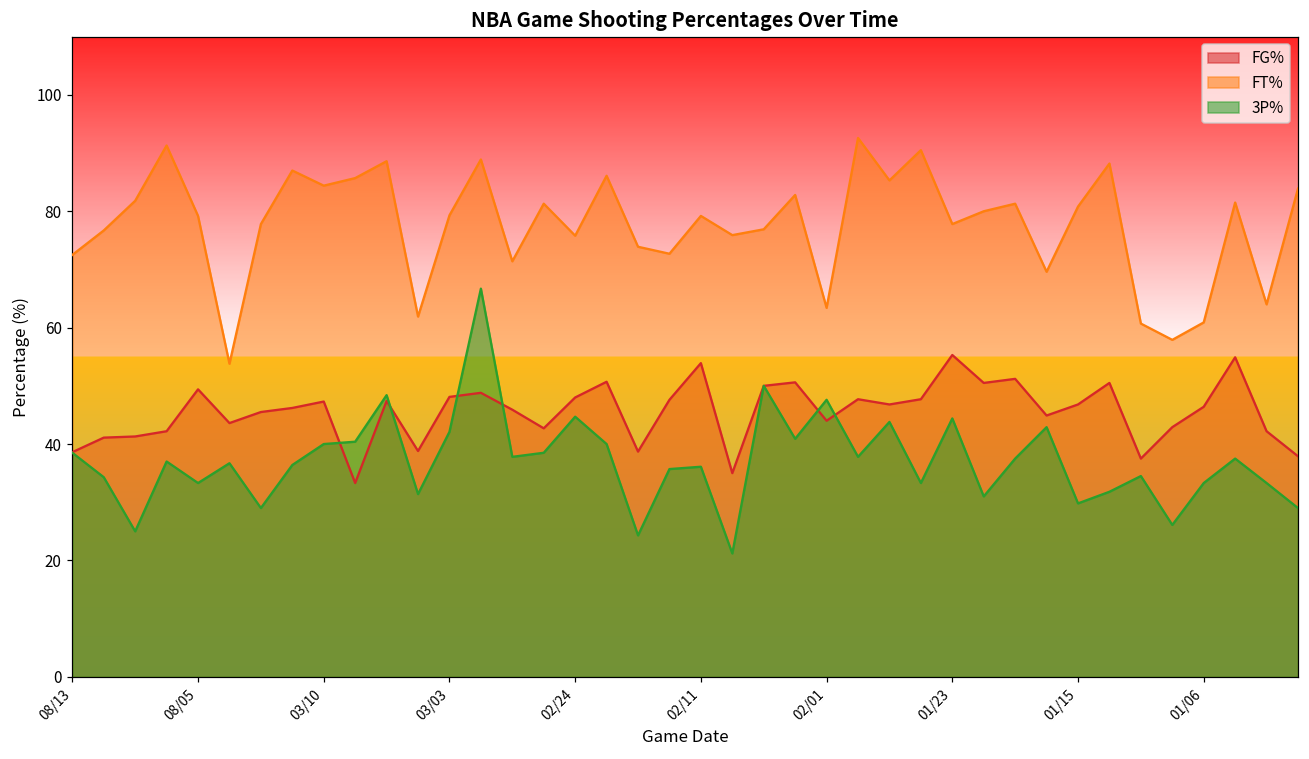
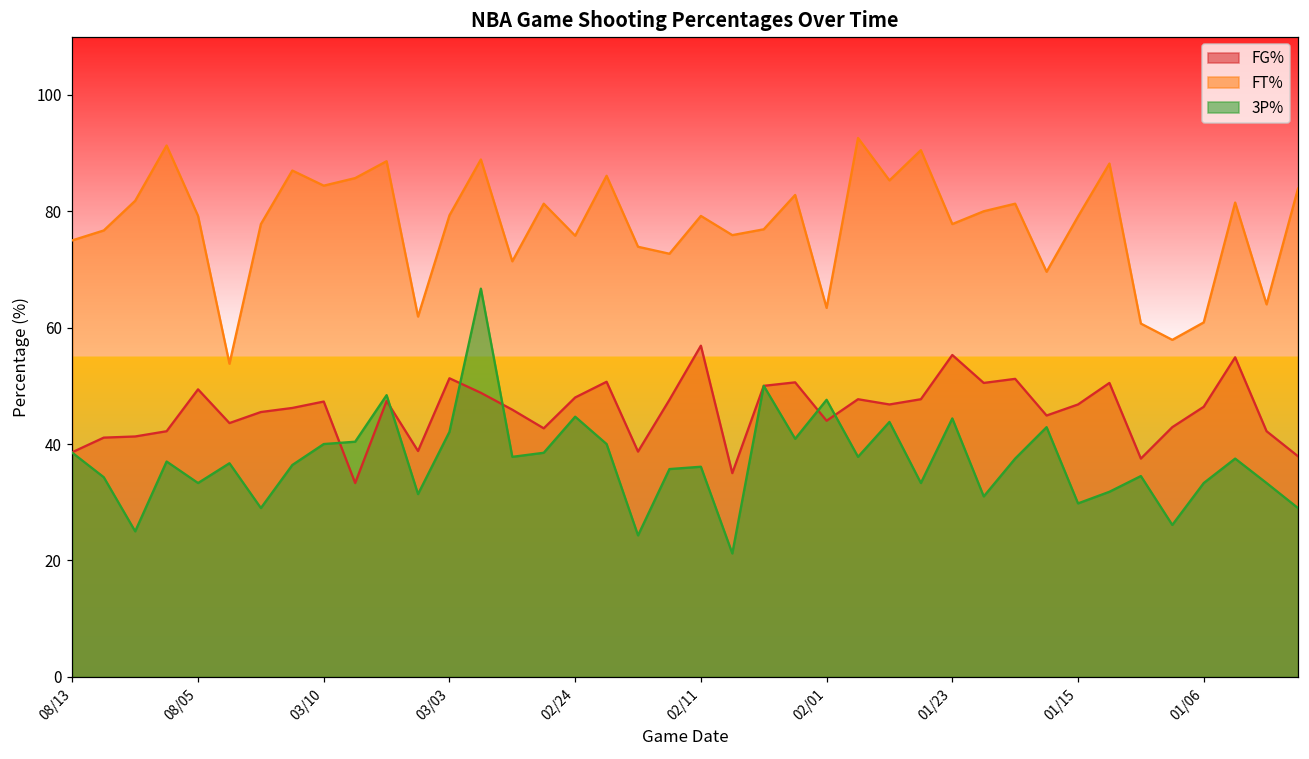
FT%, 08/13: 73 -> 75
FG%, 03/03: 48 -> 51
FG%, 02/11: 54 -> 57
FT%, 01/15: 81 -> 79
